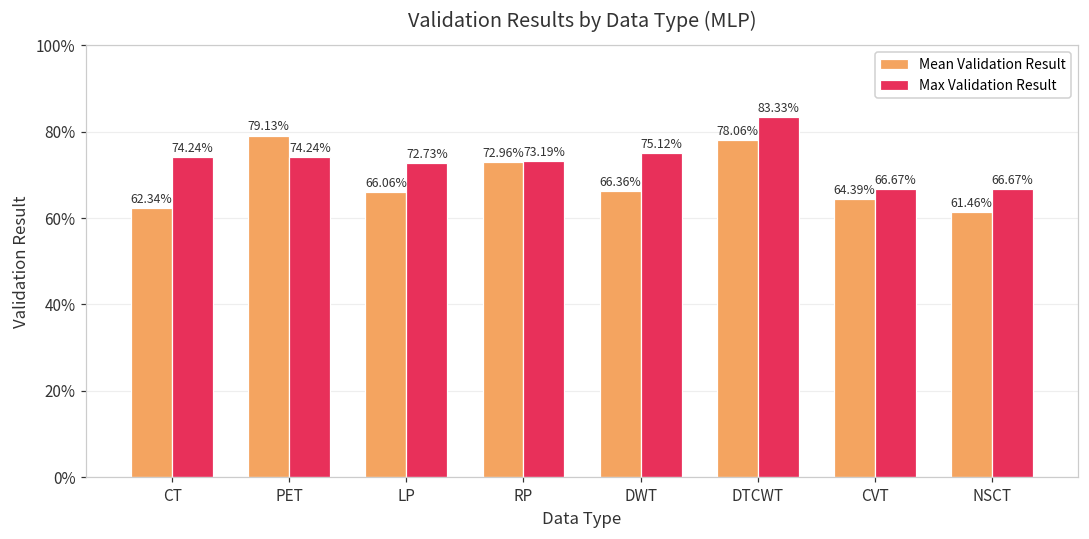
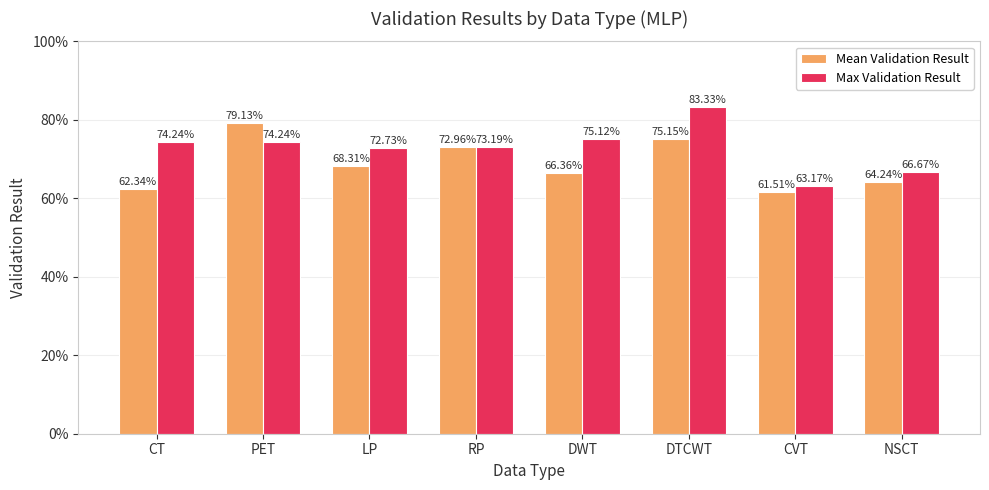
Mean Validation Result, LP: 66.06% -> 68.31%
Mean Validation Result, DTCWT: 78.06% -> 75.15%
Mean Validation Result, CVT: 64.39% -> 61.51%
Max Validation Result, CVT: 66.67% -> 63.17%
Mean Validation Result, NSCT: 61.46% -> 64.24%
